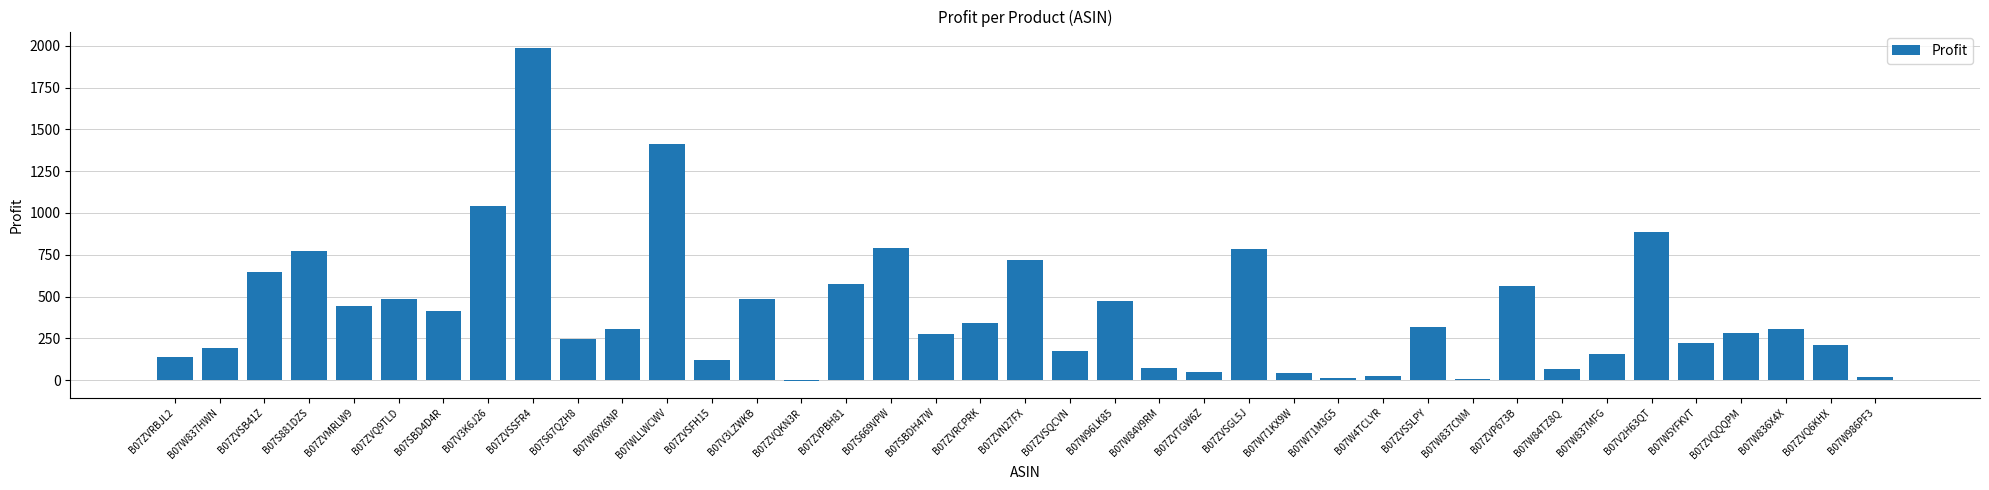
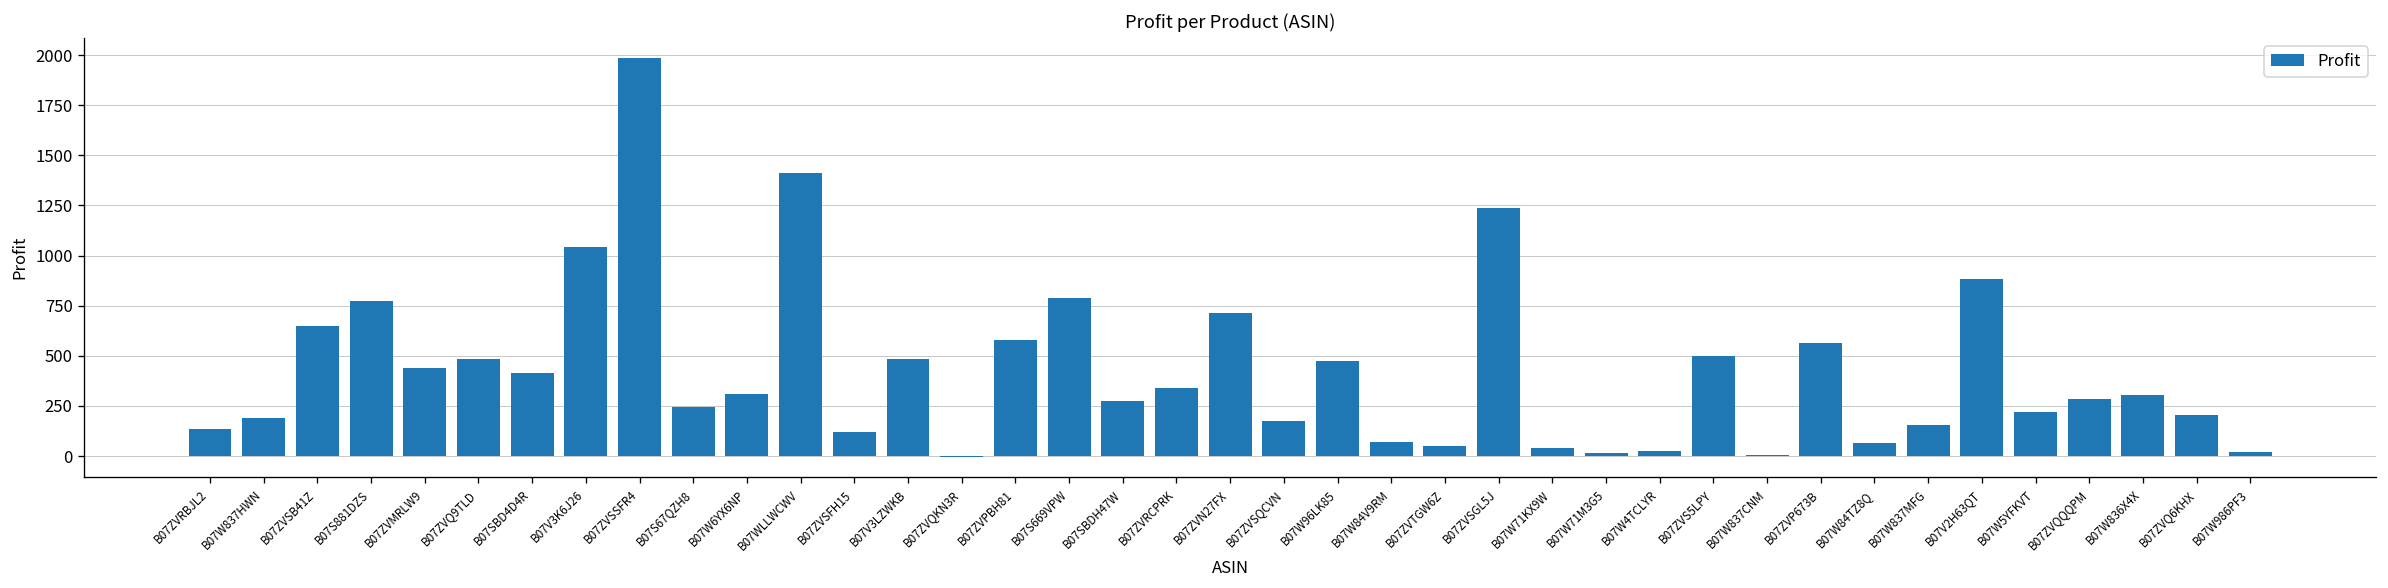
B07ZVSGL5J: 780 -> 1240
B07ZVS5LPY: 320 -> 500
